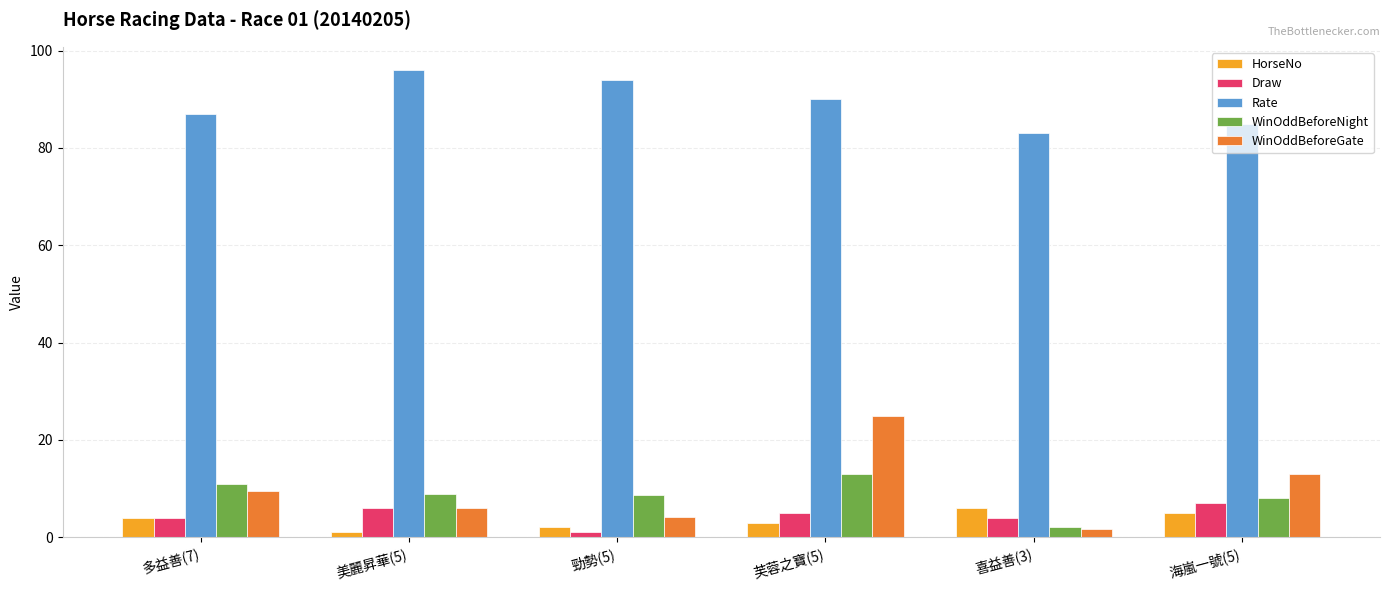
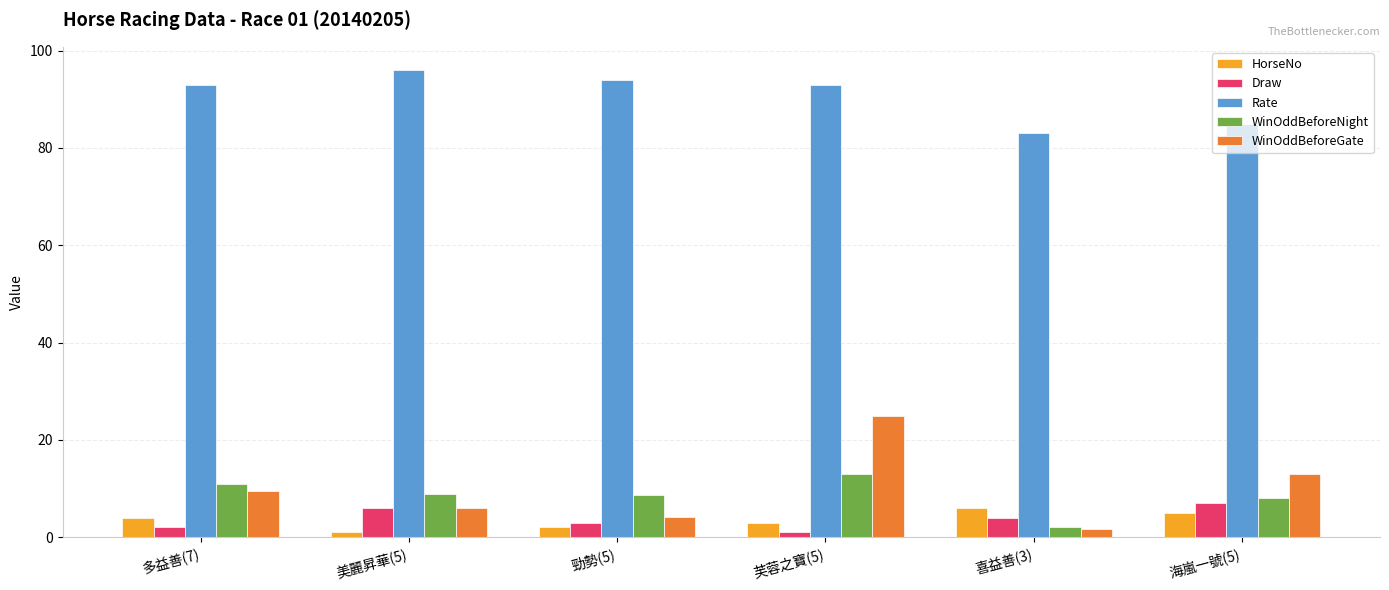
Draw, 多益善(7): 4 -> 2
Rate, 多益善(7): 87 -> 93
Draw, 勁勢(5): 1 -> 3
Draw, 芙蓉之寶(5): 5 -> 1
Rate, 芙蓉之寶(5): 90 -> 93
